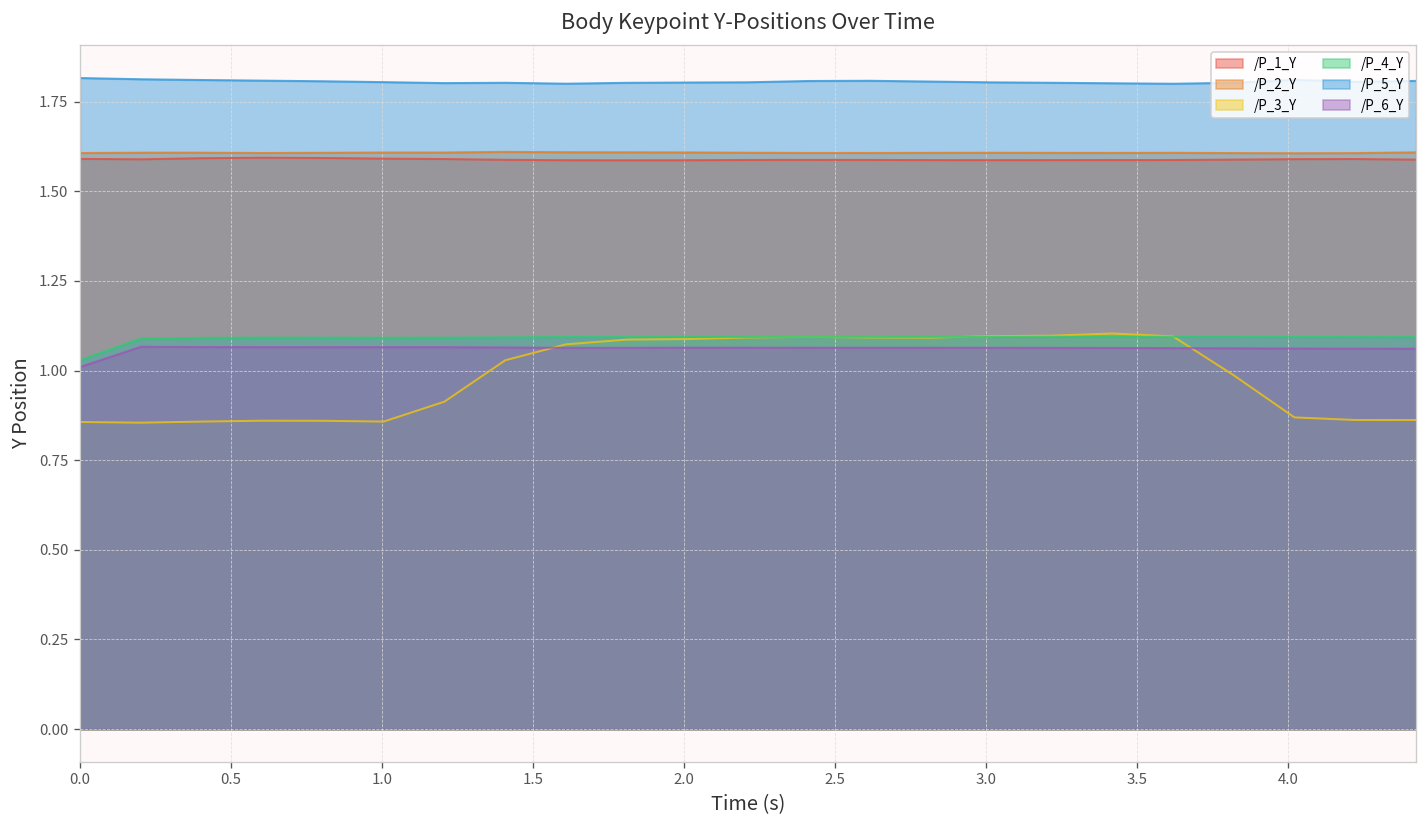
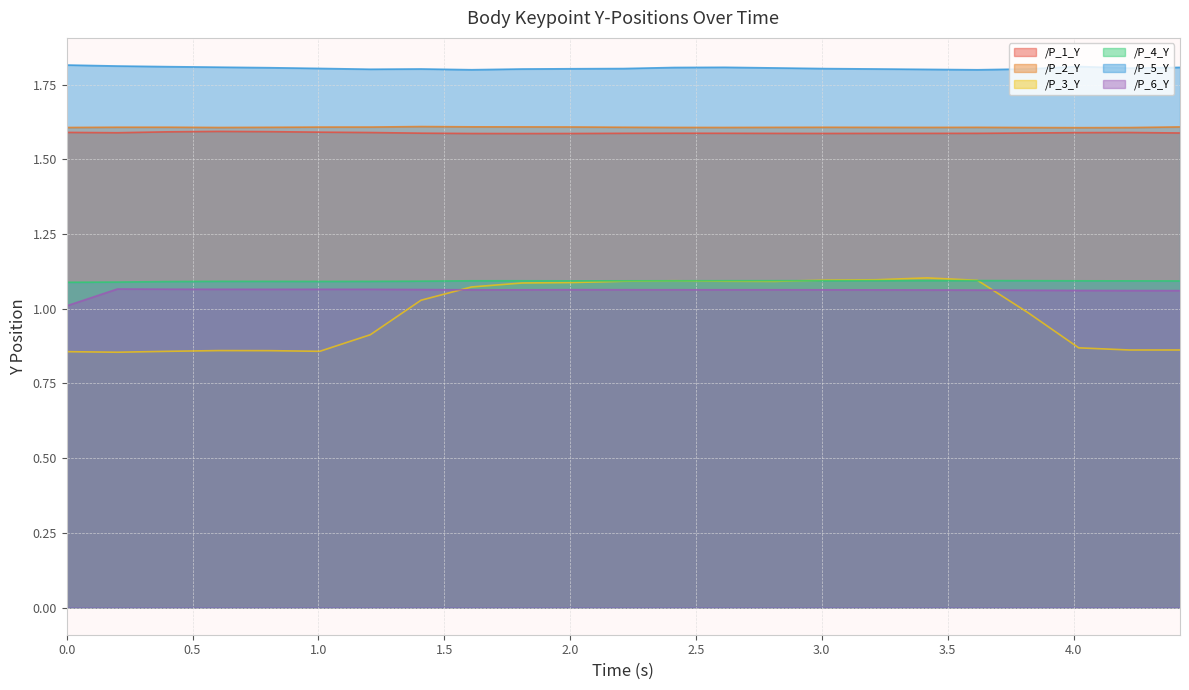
/P_4_Y, 0.0: 1.03 -> 1.09
